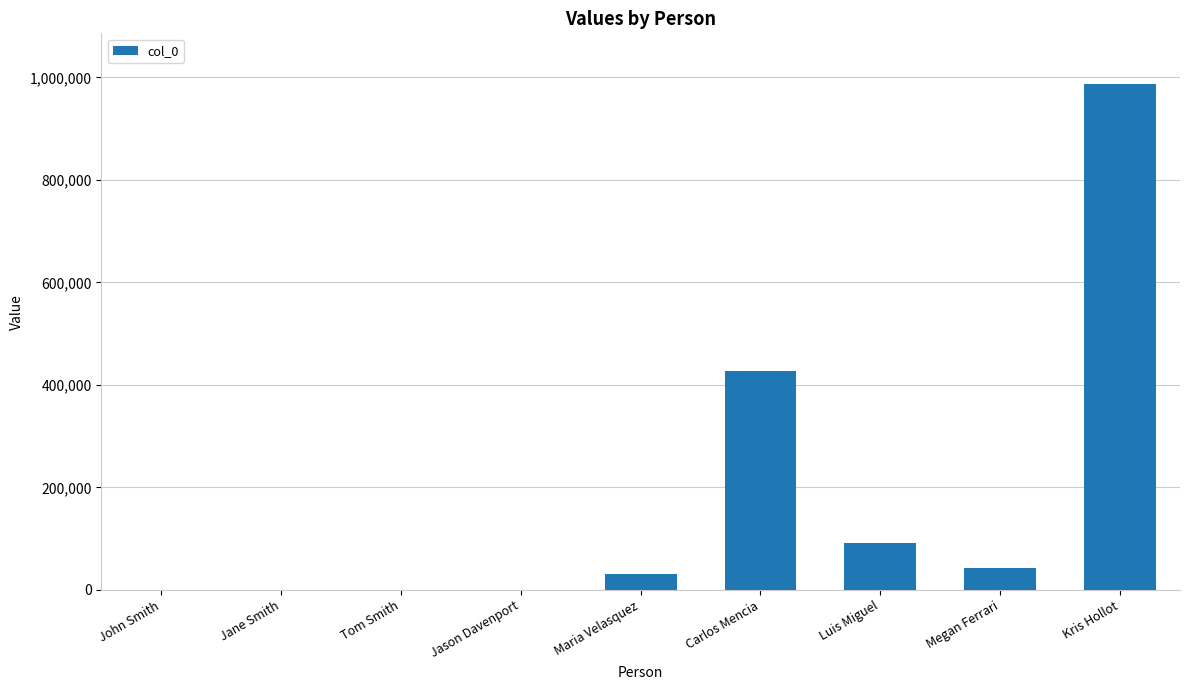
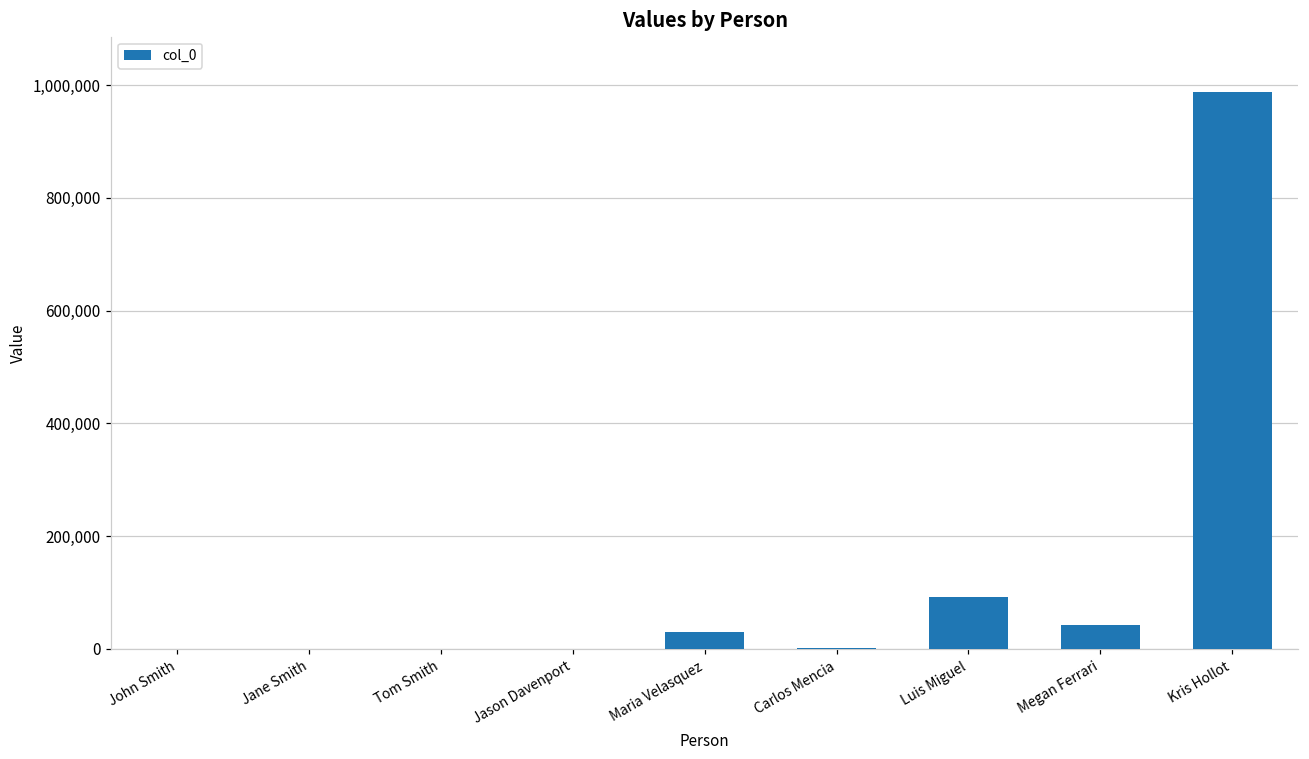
Carlos Mencia: 430,000 -> 0
